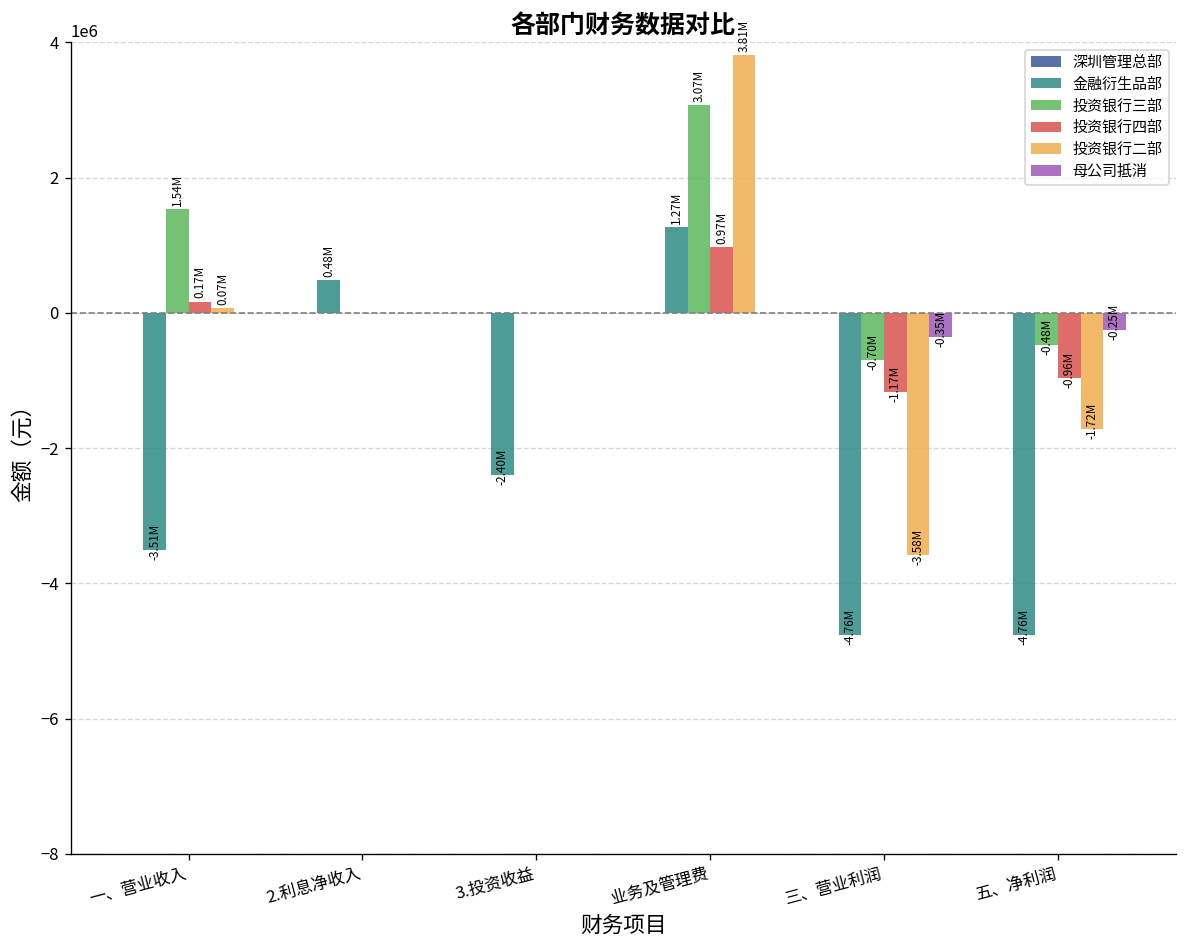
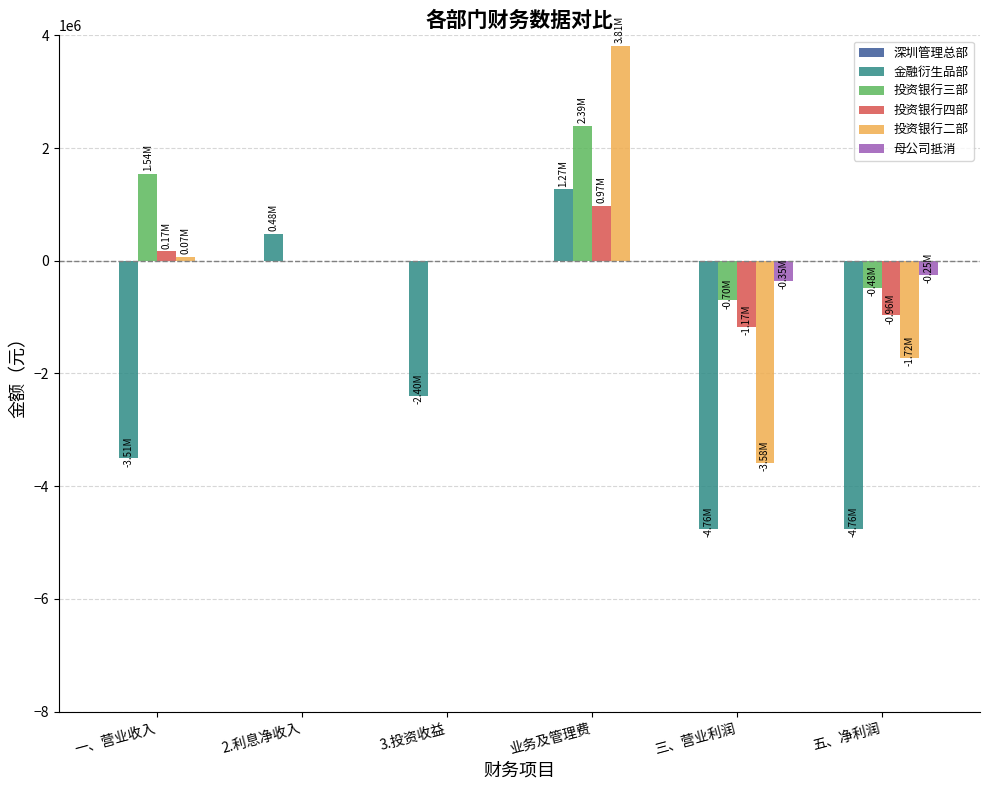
投资银行三部, 业务及管理费: 3.07M -> 2.39M
